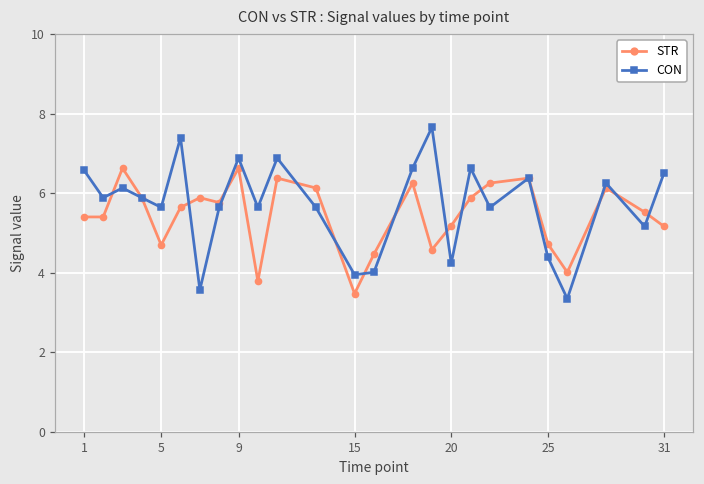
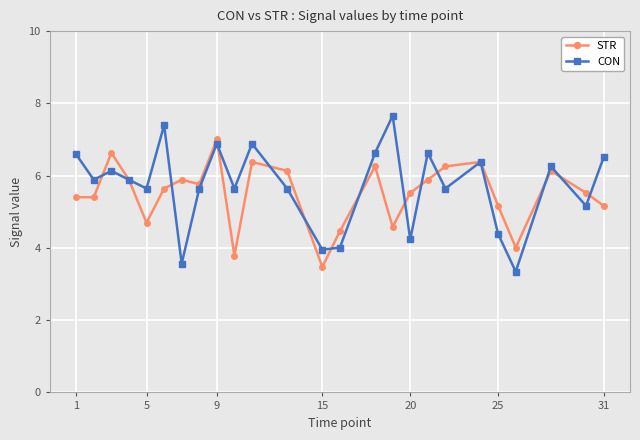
STR, 9: 6.6 -> 7.0
STR, 20: 5.2 -> 5.5
STR, 25: 4.7 -> 5.2
